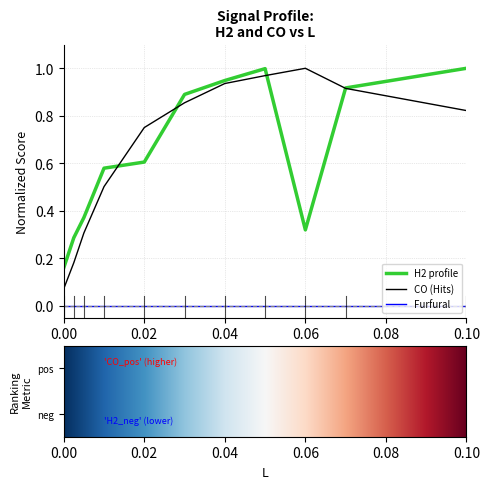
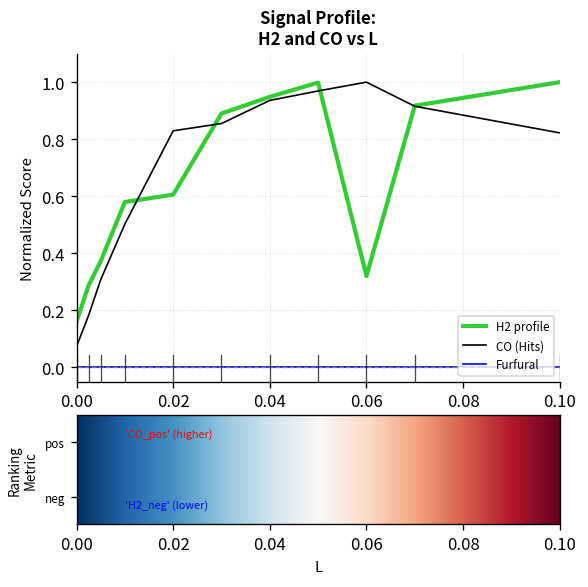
CO (Hits), 0.02: 0.75 -> 0.83
